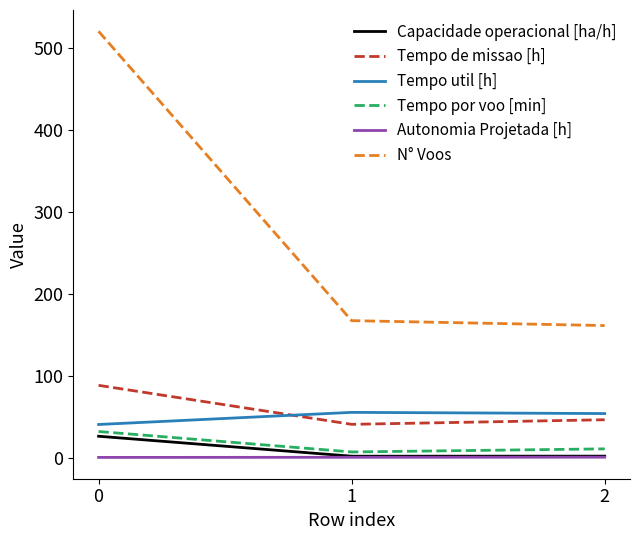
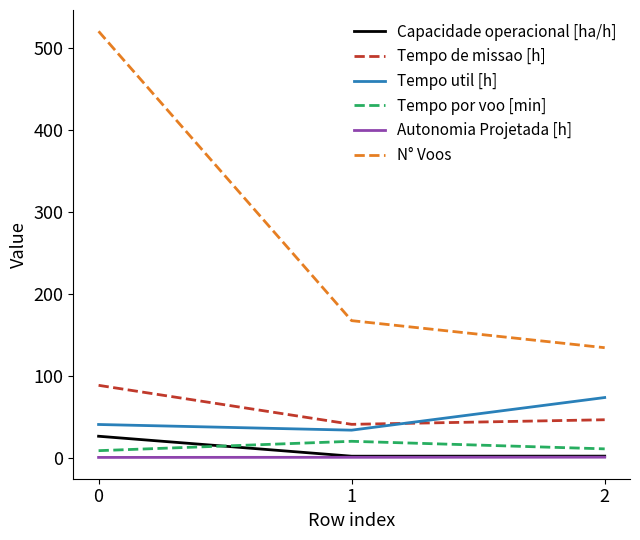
Tempo por voo [min], 0: 30 -> 10
Tempo util [h], 1: 60 -> 30
Tempo por voo [min], 1: 10 -> 20
Tempo util [h], 2: 50 -> 70
N° Voos, 2: 160 -> 130
